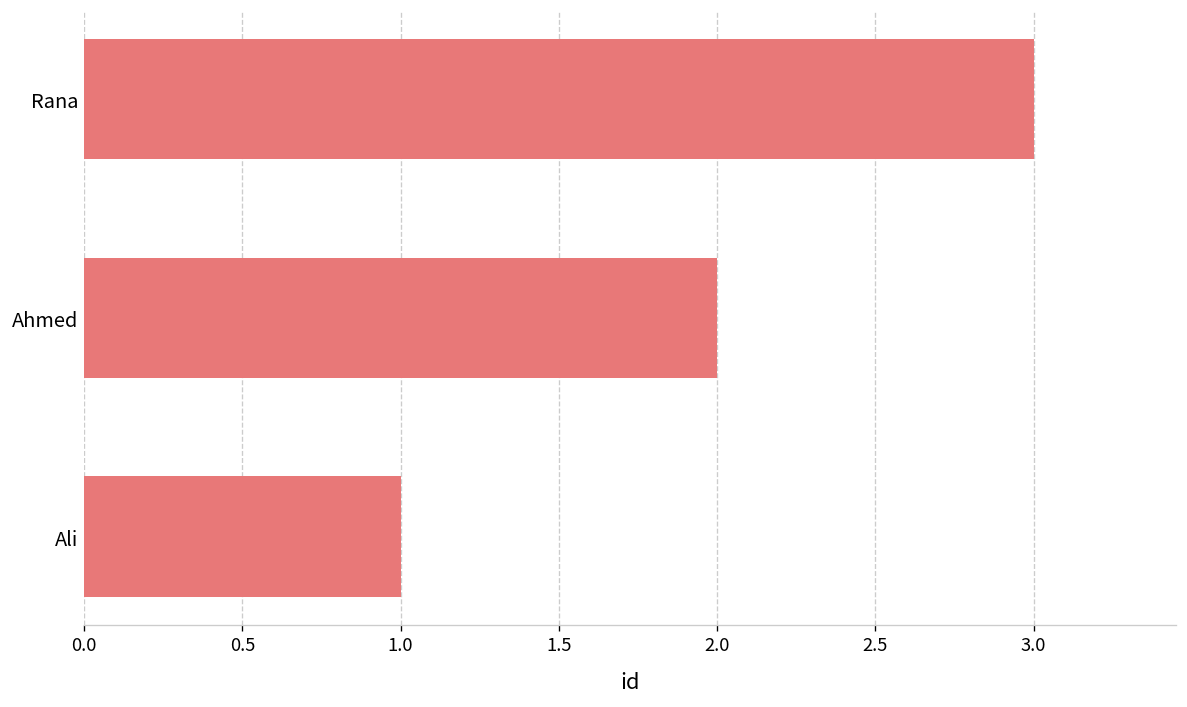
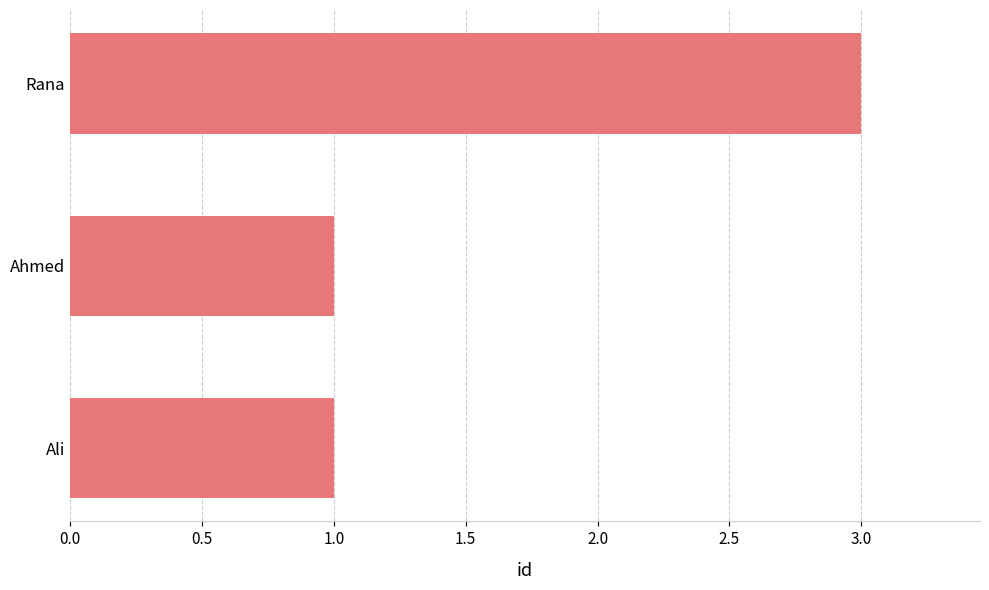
Ahmed: 2 -> 1
